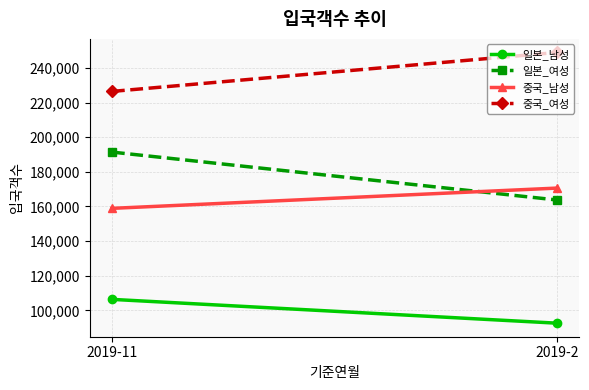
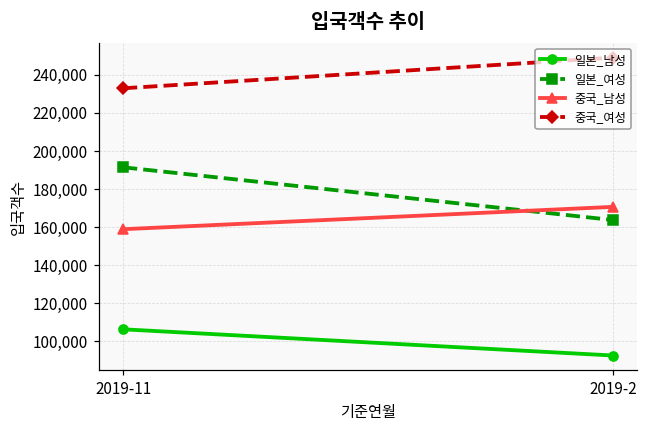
중국_여성, 2019-11: 226,000 -> 233,000
